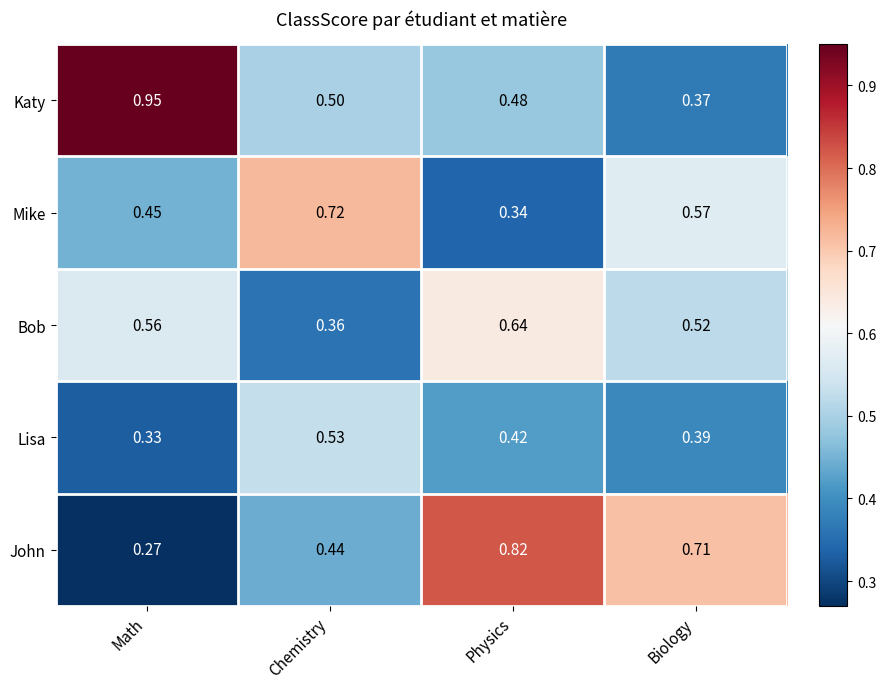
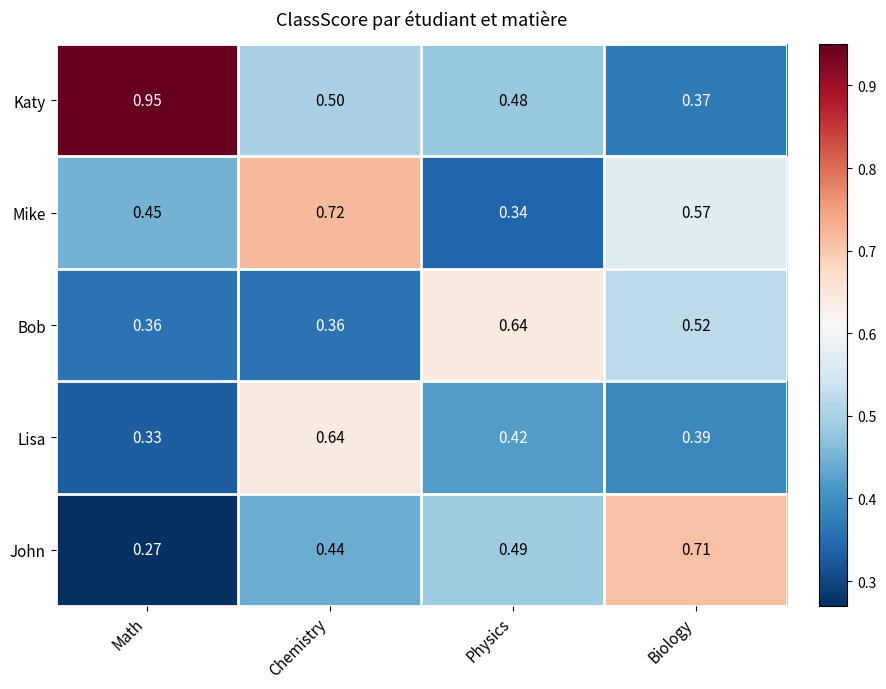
Bob, Math: 0.56 -> 0.36
Lisa, Chemistry: 0.53 -> 0.64
John, Physics: 0.82 -> 0.49
